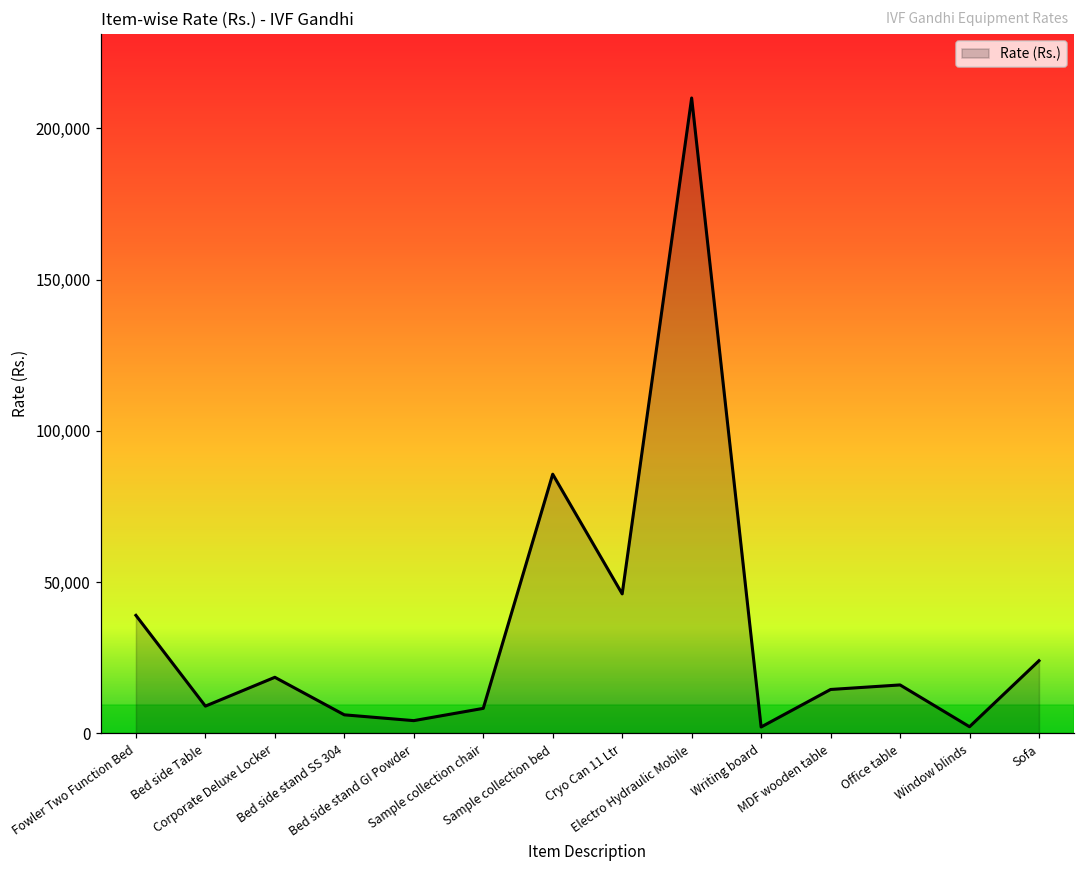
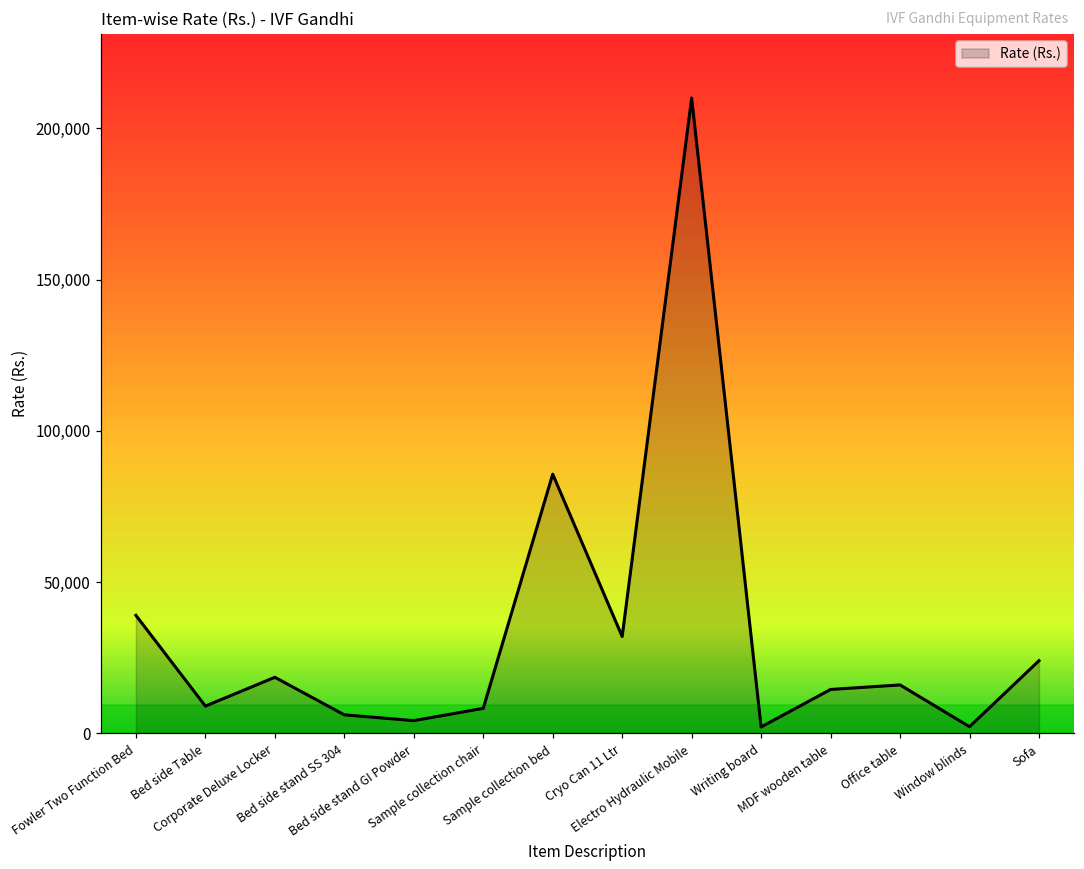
Cryo Can 11 Ltr: 46,000 -> 32,000
